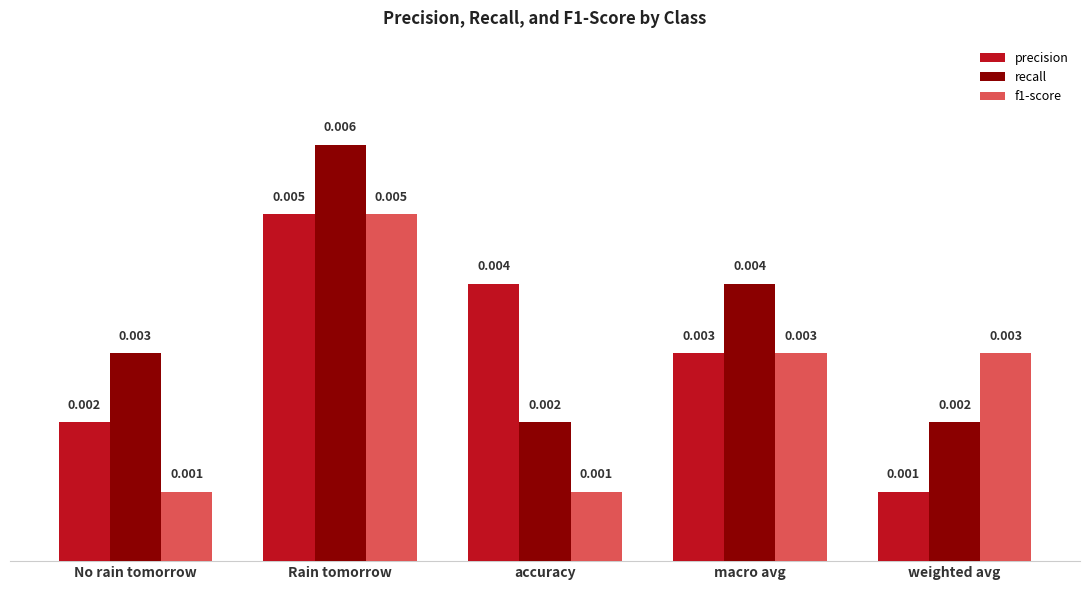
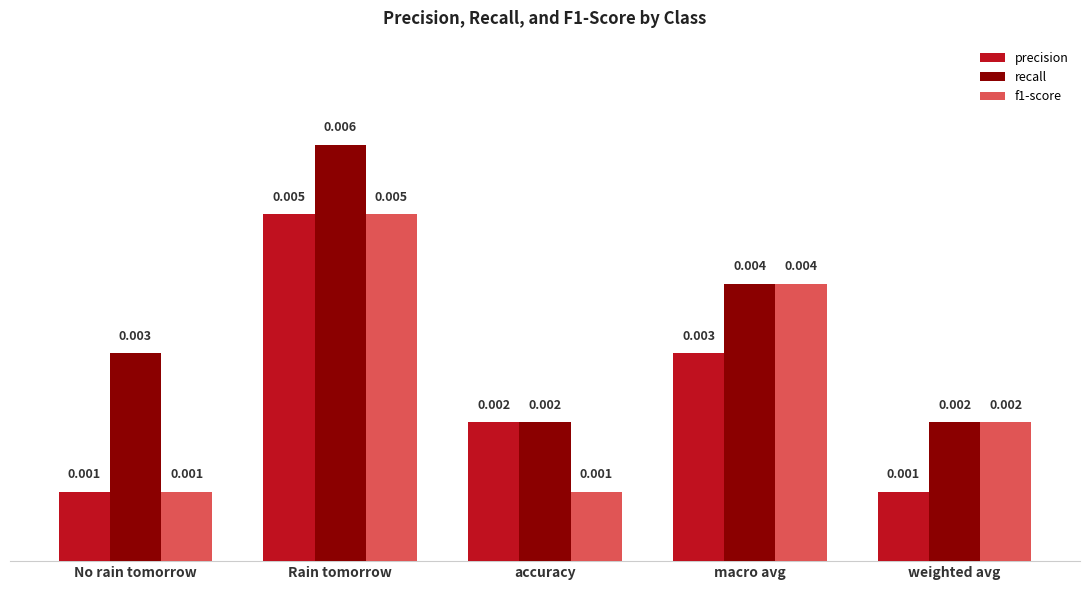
precision, No rain tomorrow: 0.002 -> 0.001
precision, accuracy: 0.004 -> 0.002
f1-score, macro avg: 0.003 -> 0.004
f1-score, weighted avg: 0.003 -> 0.002
